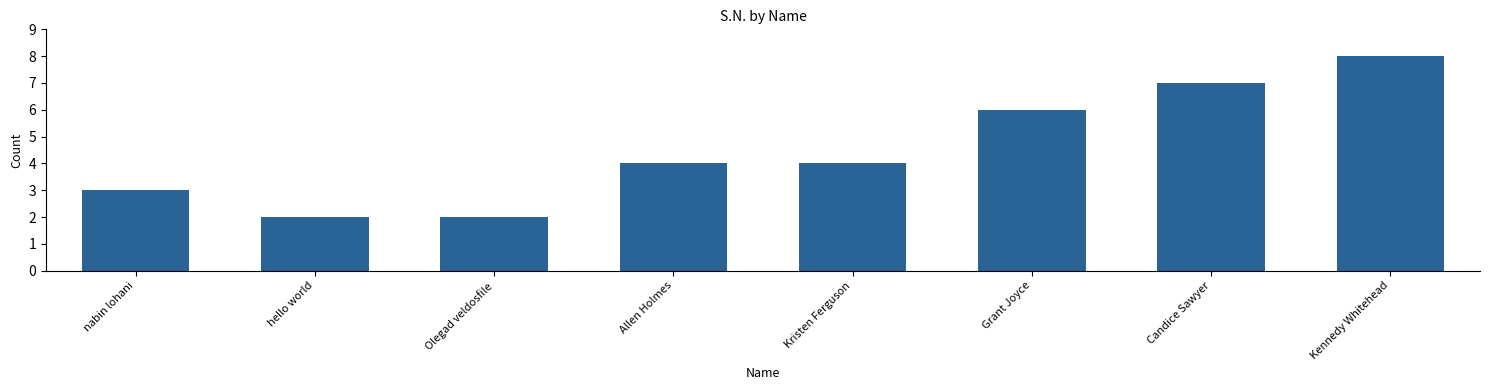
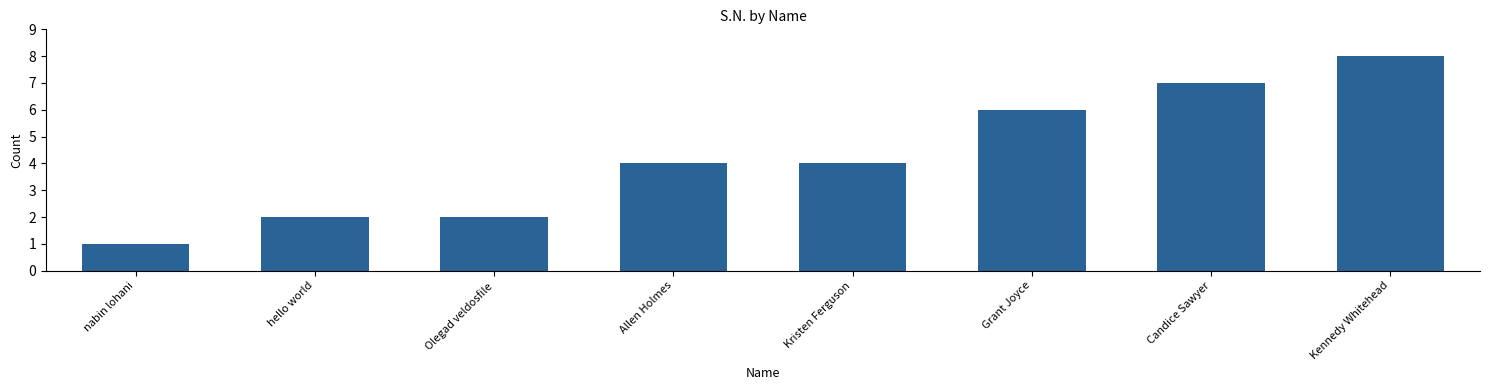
nabin lohani: 3 -> 1
